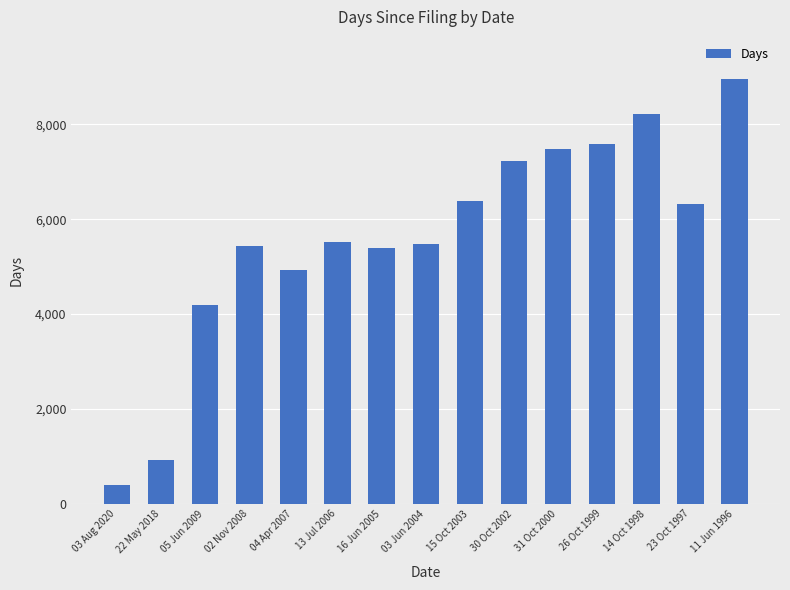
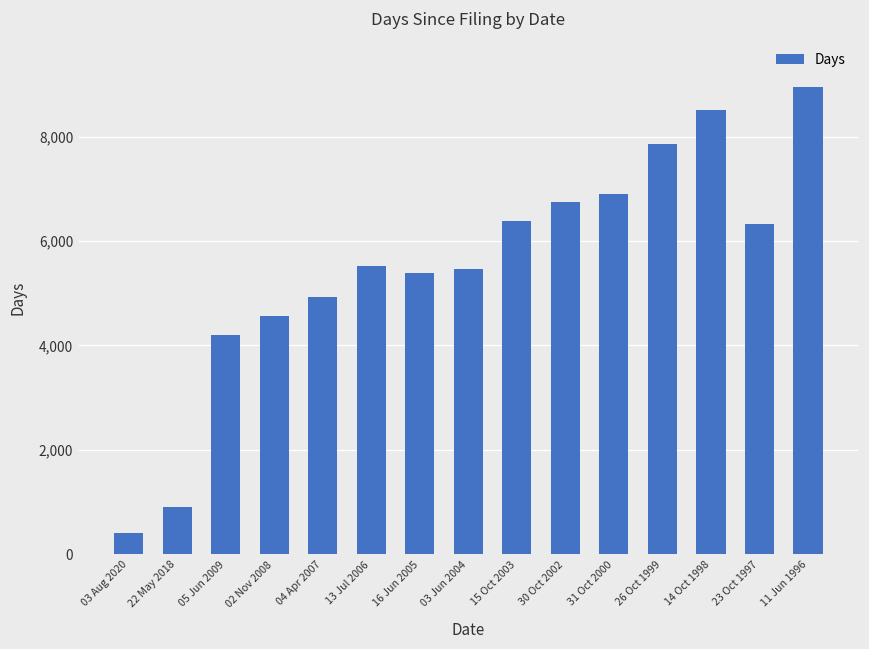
02 Nov 2008: 5,400 -> 4,600
30 Oct 2002: 7,200 -> 6,800
31 Oct 2000: 7,500 -> 6,900
26 Oct 1999: 7,600 -> 7,900
14 Oct 1998: 8,200 -> 8,500
